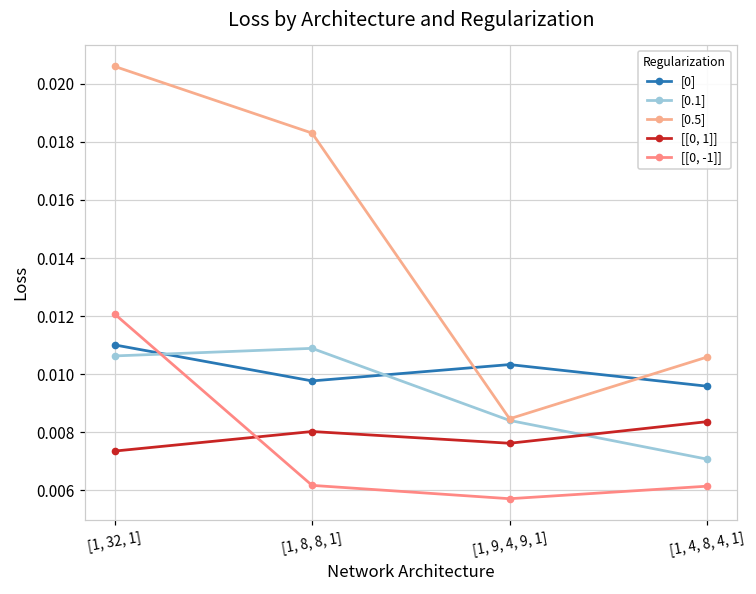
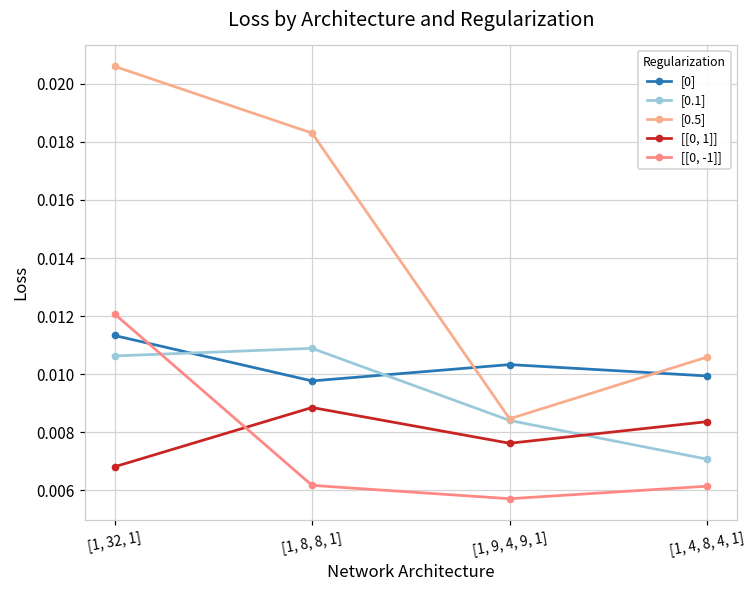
[0], [1, 32, 1]: 0.0110 -> 0.0113
[[0, 1]], [1, 32, 1]: 0.0074 -> 0.0068
[[0, 1]], [1, 8, 8, 1]: 0.0080 -> 0.0089
[0], [1, 4, 8, 4, 1]: 0.0096 -> 0.0099
